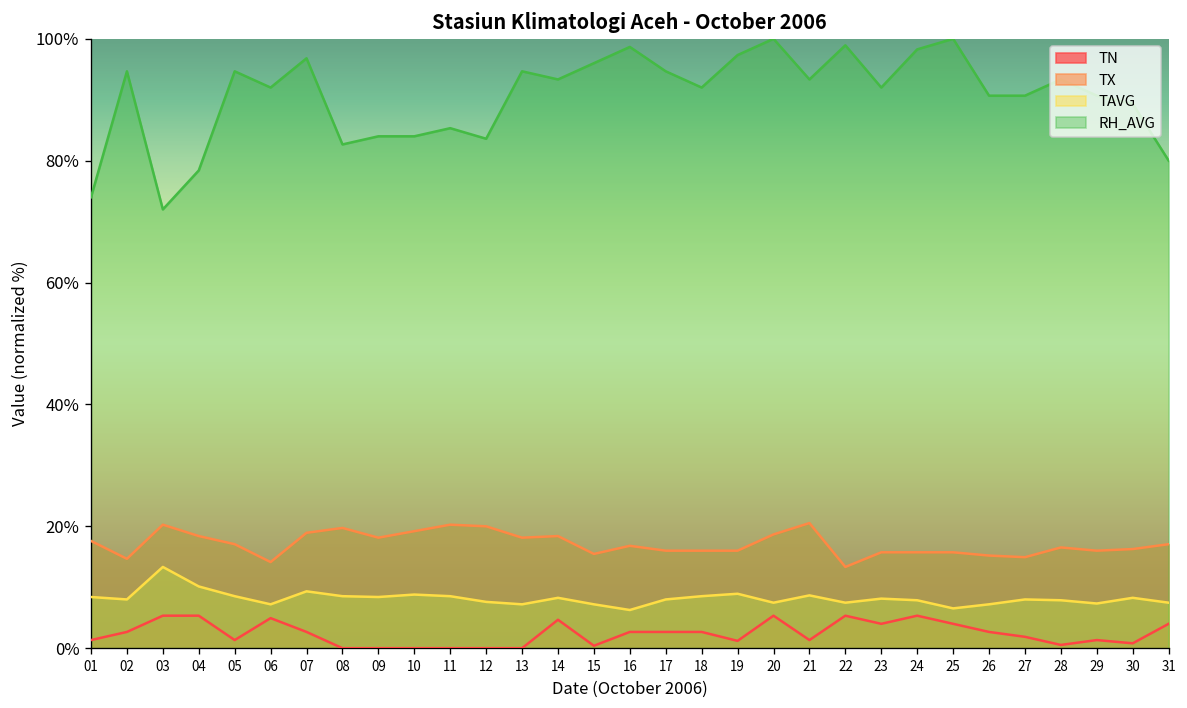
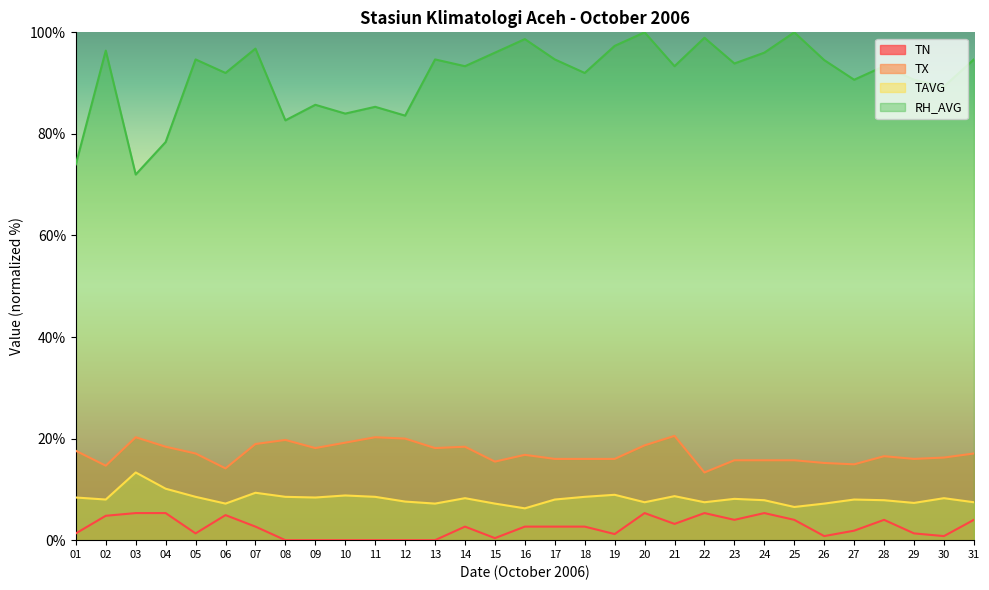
TN, 02: 3% -> 5%
RH_AVG, 02: 95% -> 96%
RH_AVG, 09: 84% -> 86%
TN, 14: 5% -> 3%
TN, 21: 1% -> 3%
RH_AVG, 23: 92% -> 94%
RH_AVG, 24: 98% -> 96%
TN, 26: 3% -> 1%
RH_AVG, 26: 91% -> 95%
TN, 28: 1% -> 4%
RH_AVG, 31: 80% -> 95%
